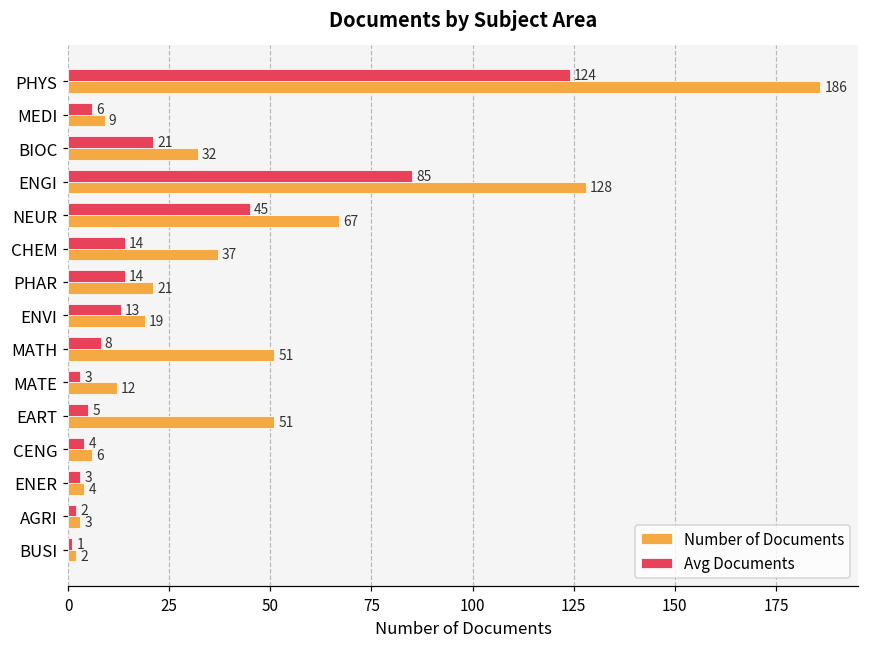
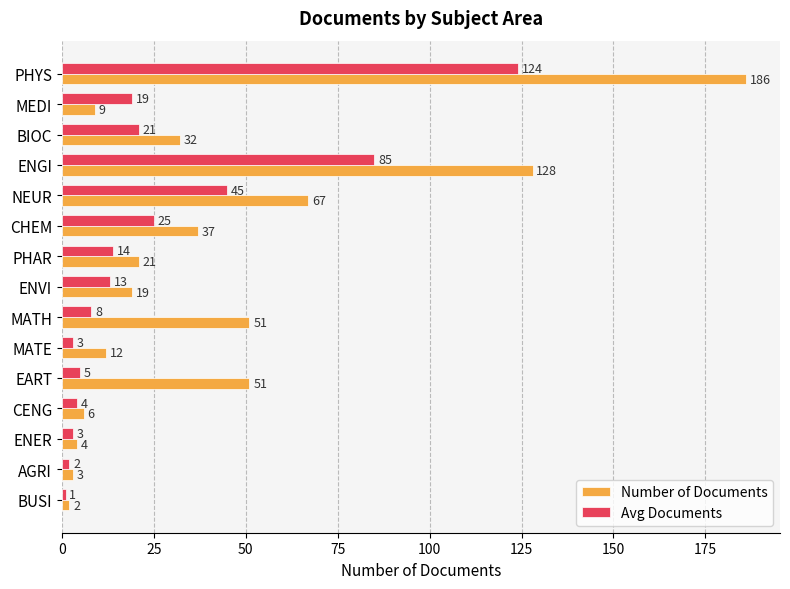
Avg Documents, MEDI: 6 -> 19
Avg Documents, CHEM: 14 -> 25
